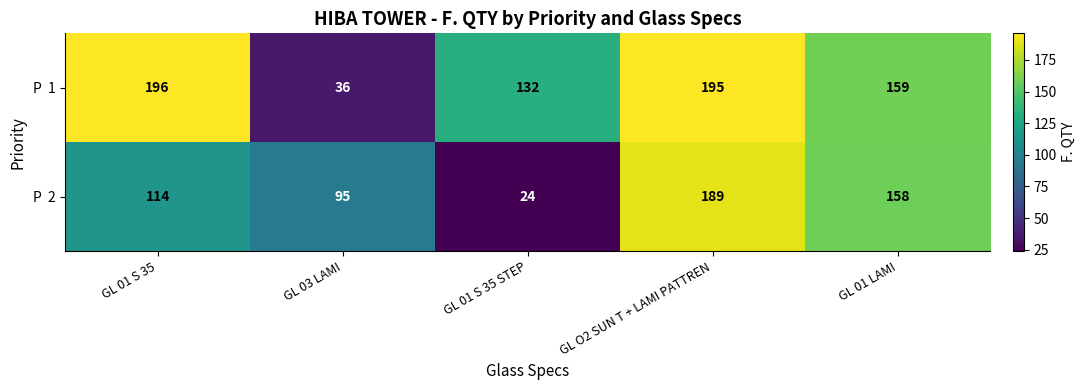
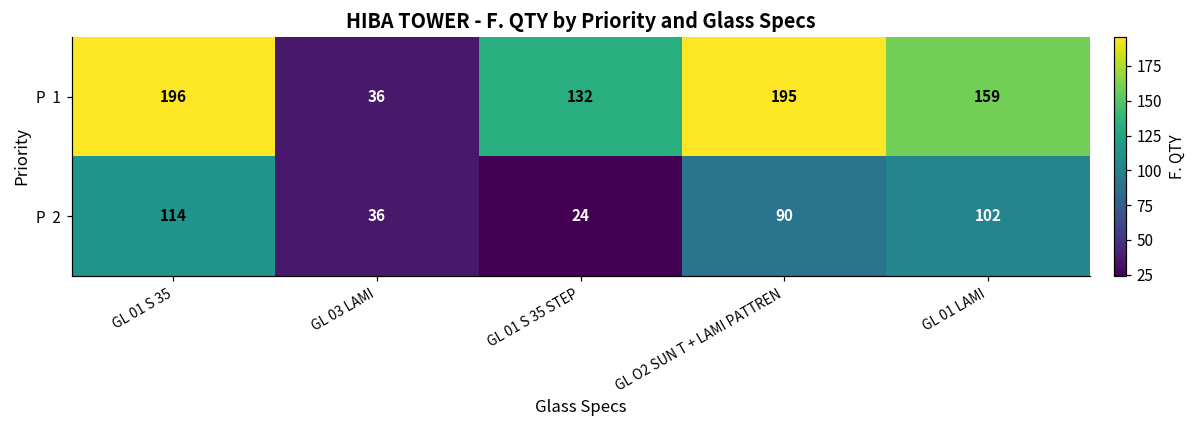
P 2, GL 03 LAMI: 95 -> 36
P 2, GL O2 SUN T + LAMI PATTREN: 189 -> 90
P 2, GL 01 LAMI: 158 -> 102
